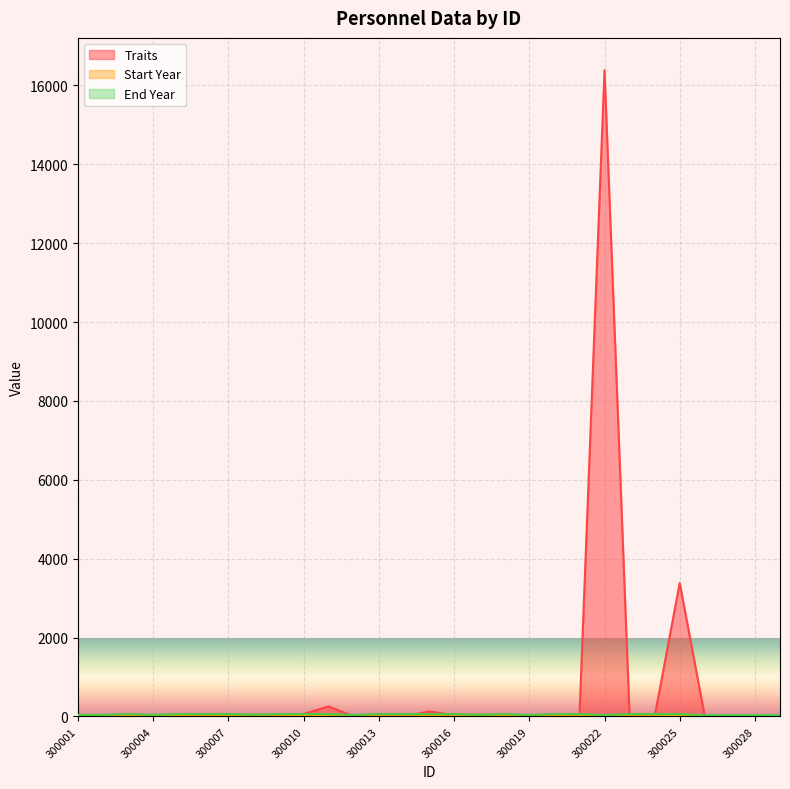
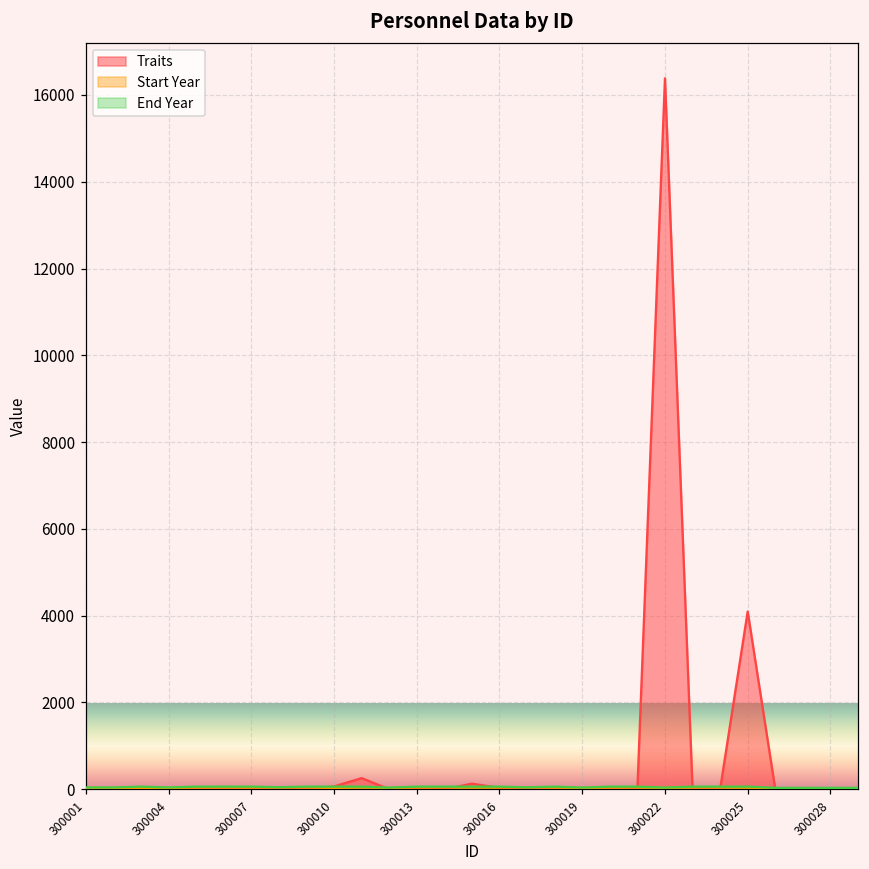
Traits, 300025: 3400 -> 4100
